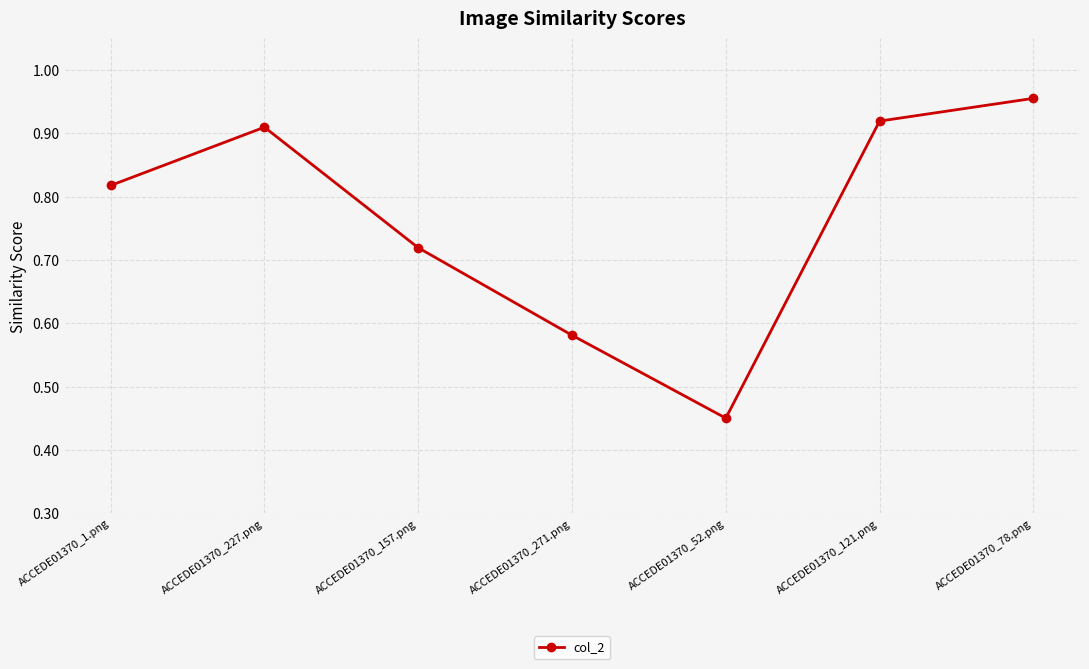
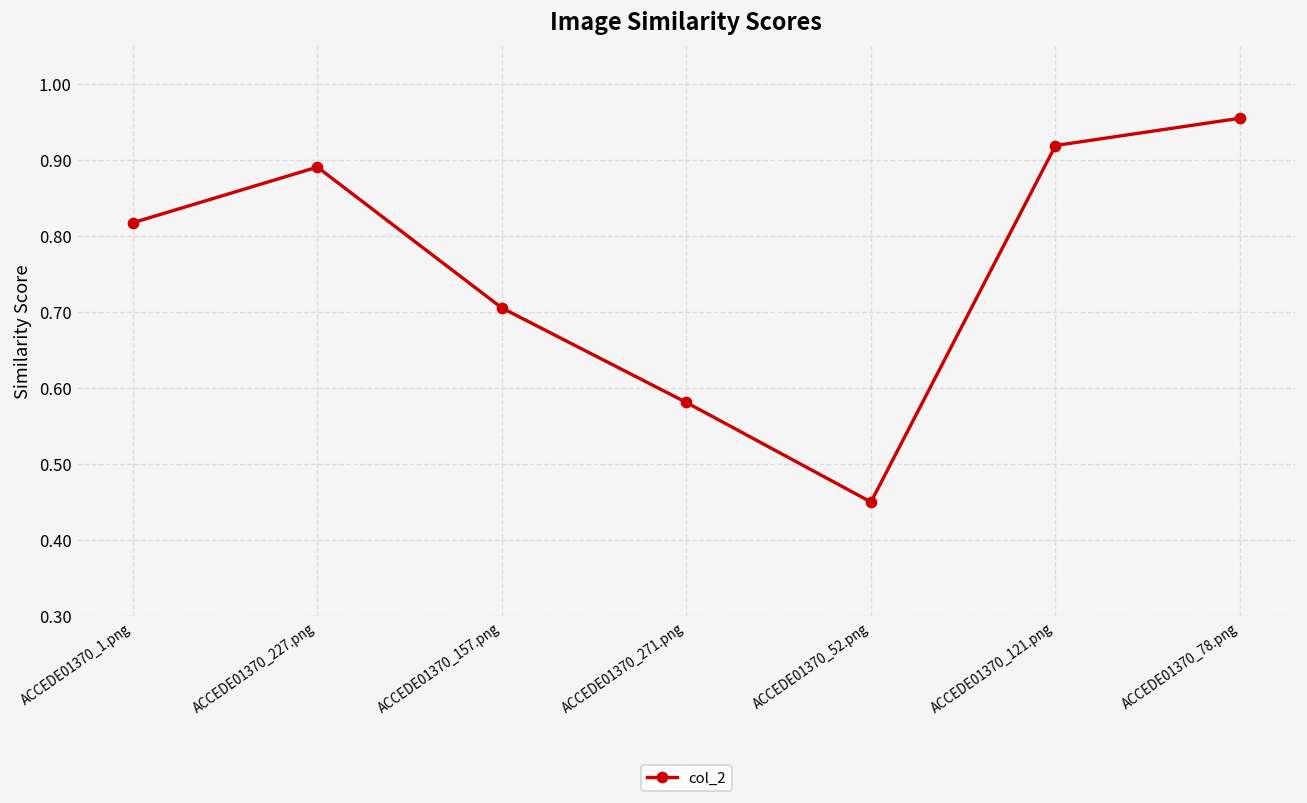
ACCEDE01370_227.png: 0.91 -> 0.89
ACCEDE01370_157.png: 0.72 -> 0.71
